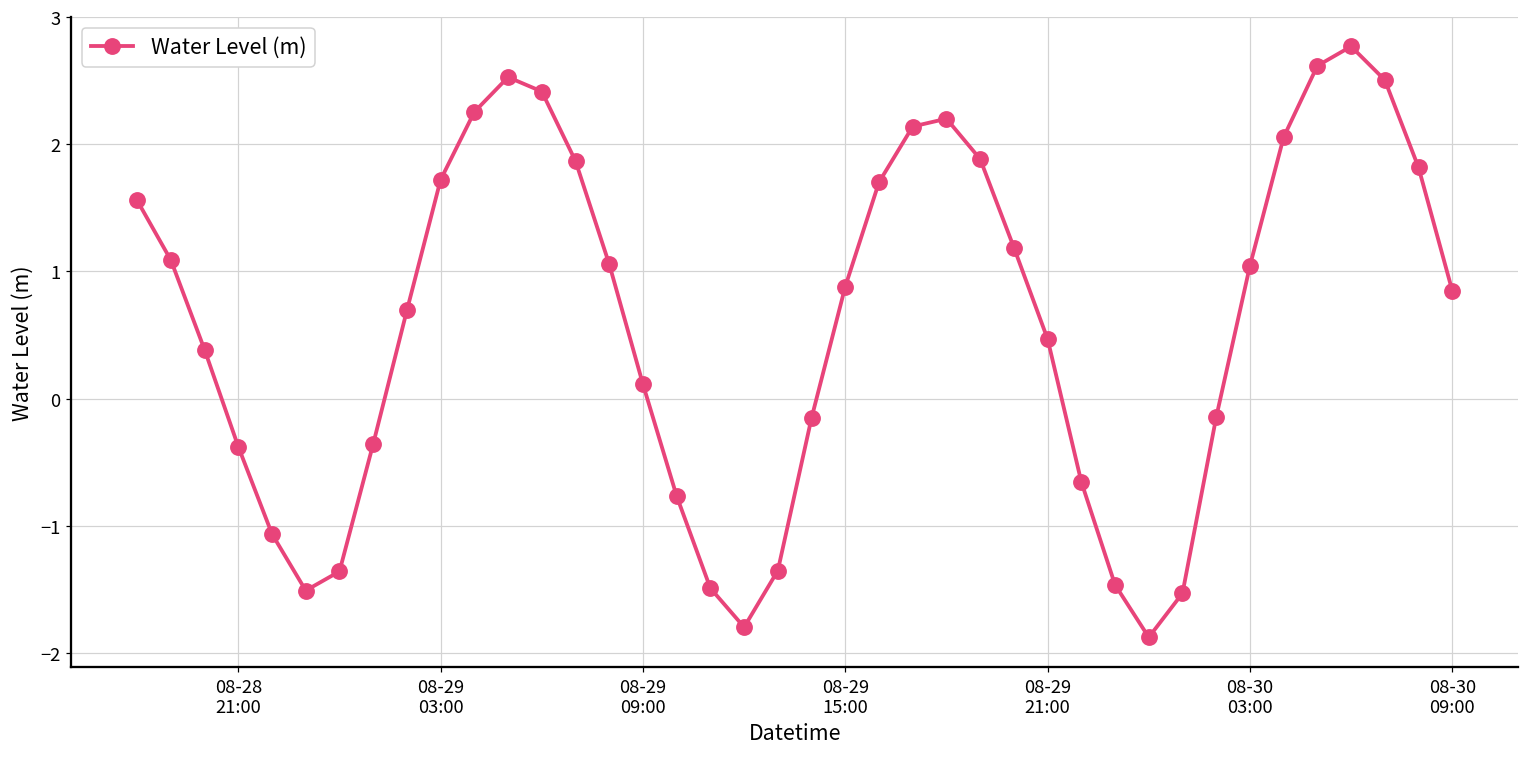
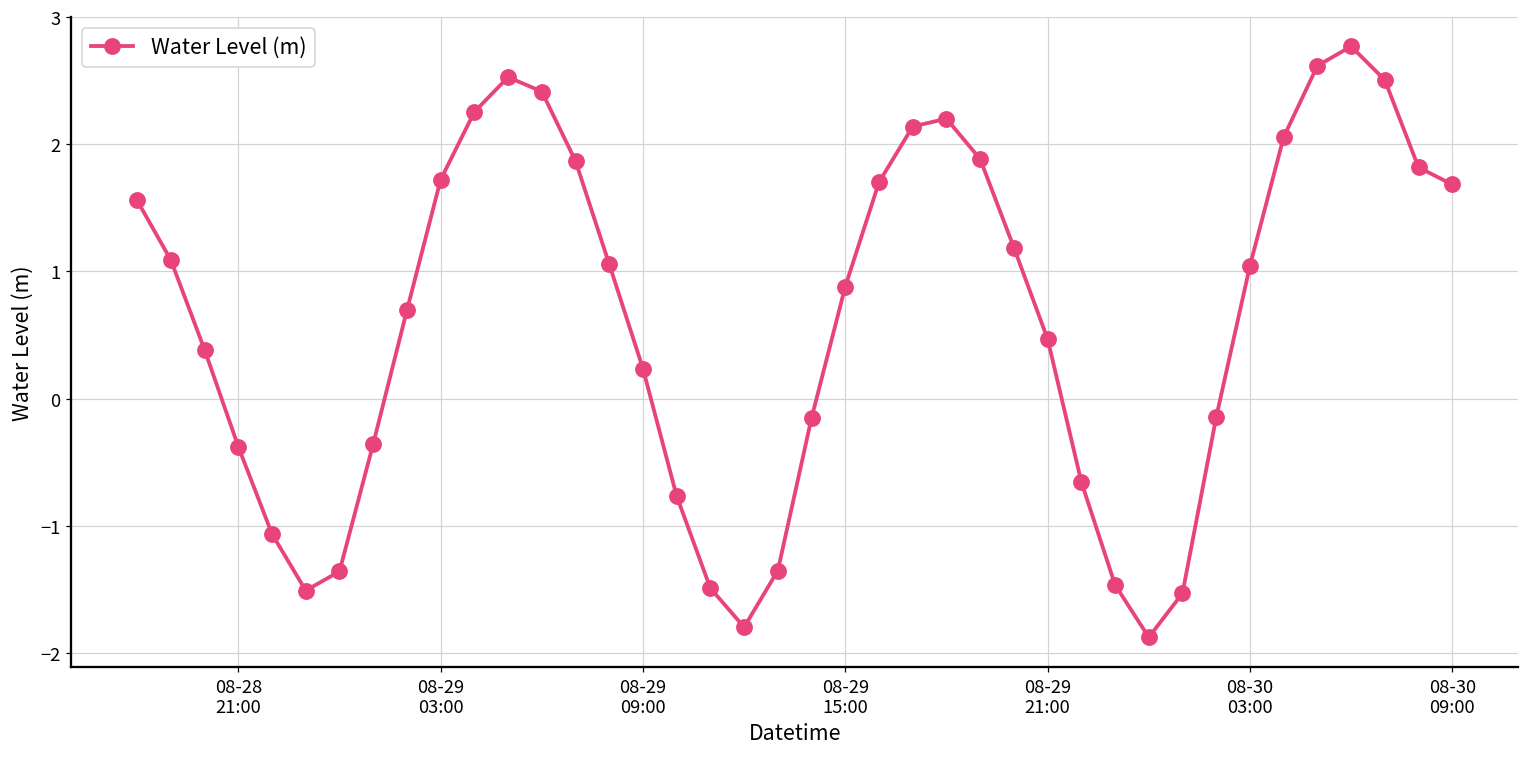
08-29 09:00: 0.11 -> 0.24
08-30 09:00: 0.85 -> 1.68
